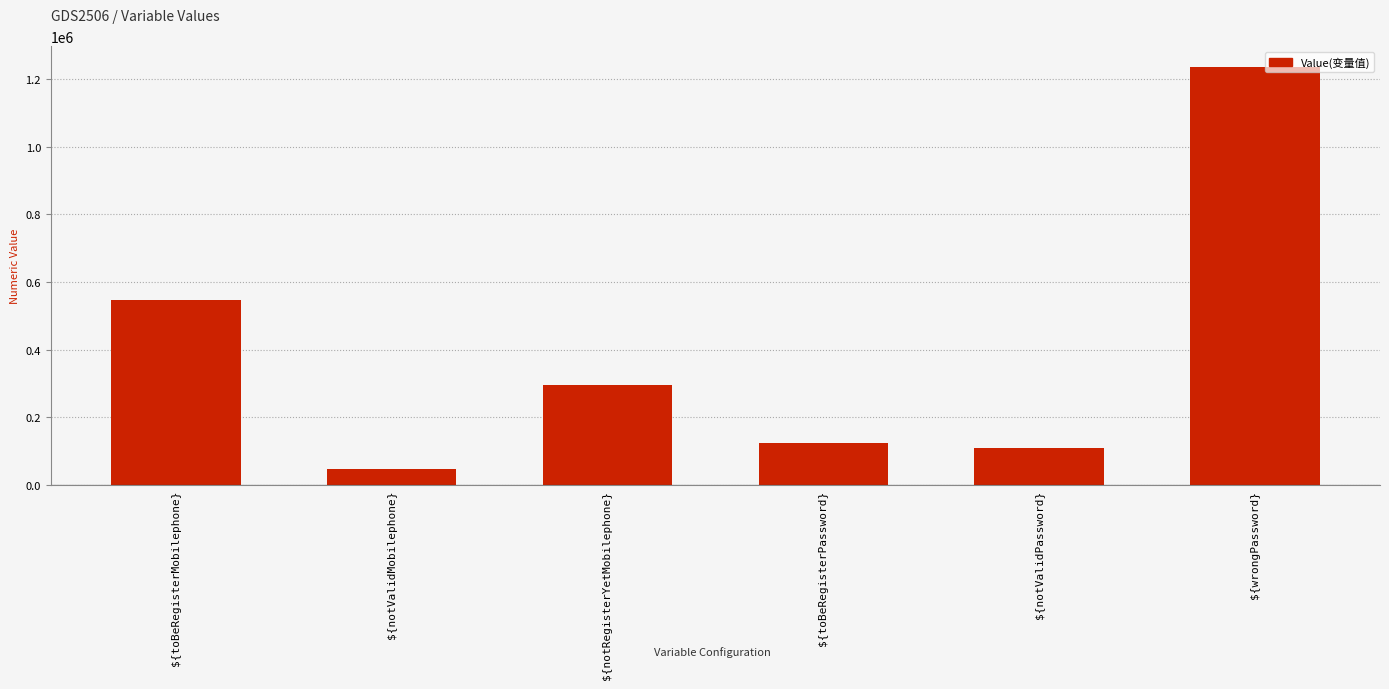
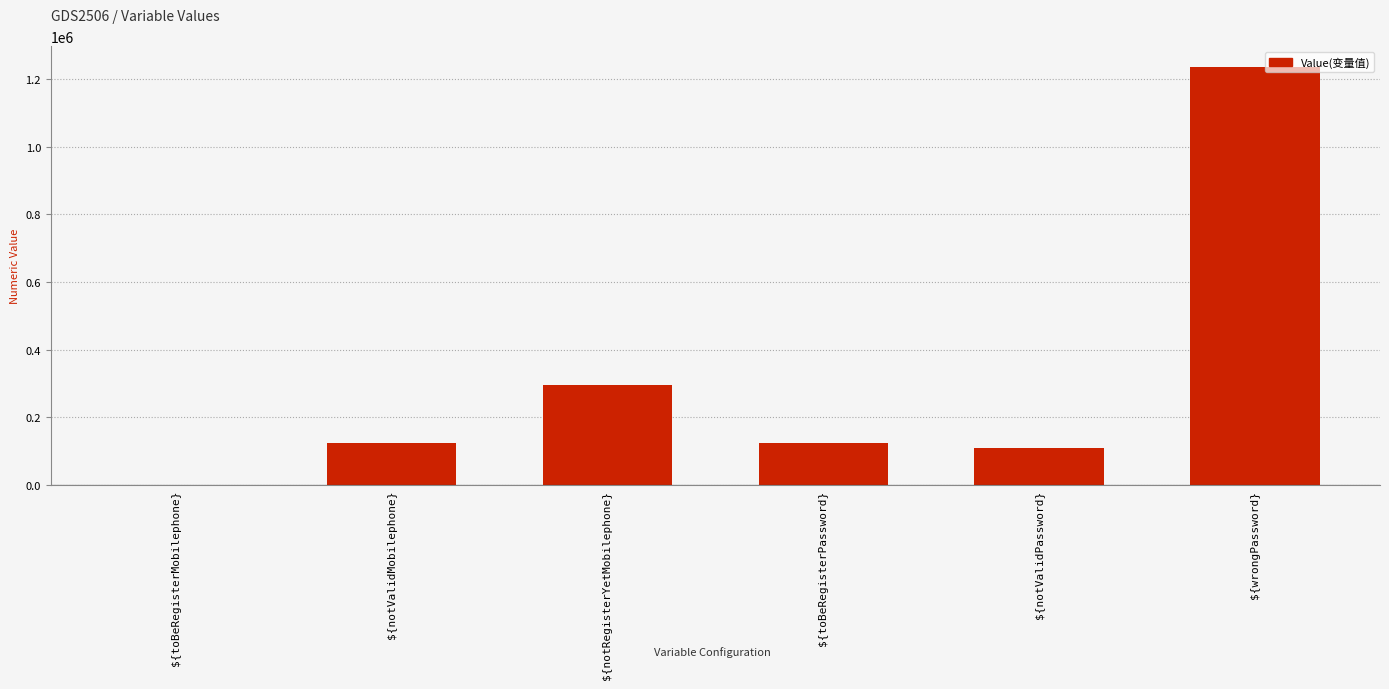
${toBeRegisterMobilephone}: 550000 -> 0
${notValidMobilephone}: 50000 -> 120000
